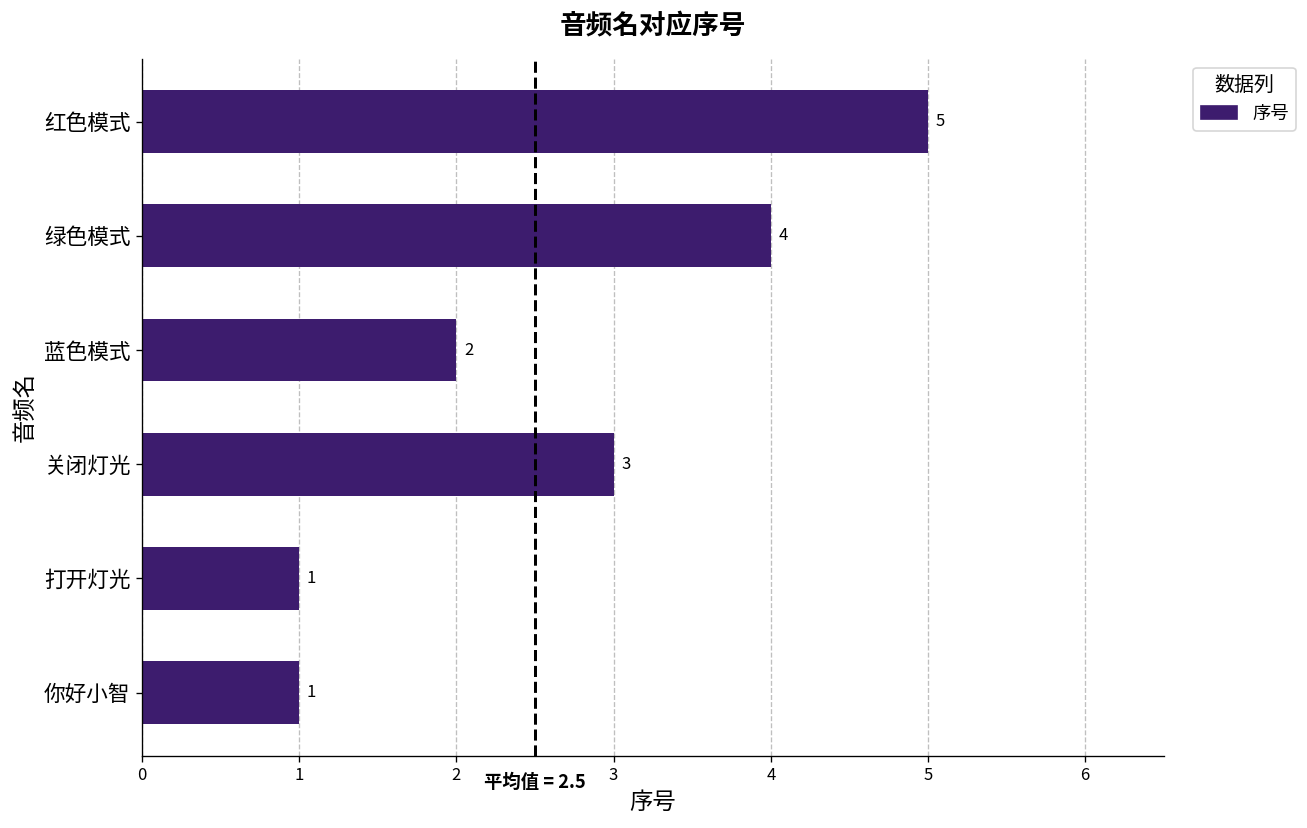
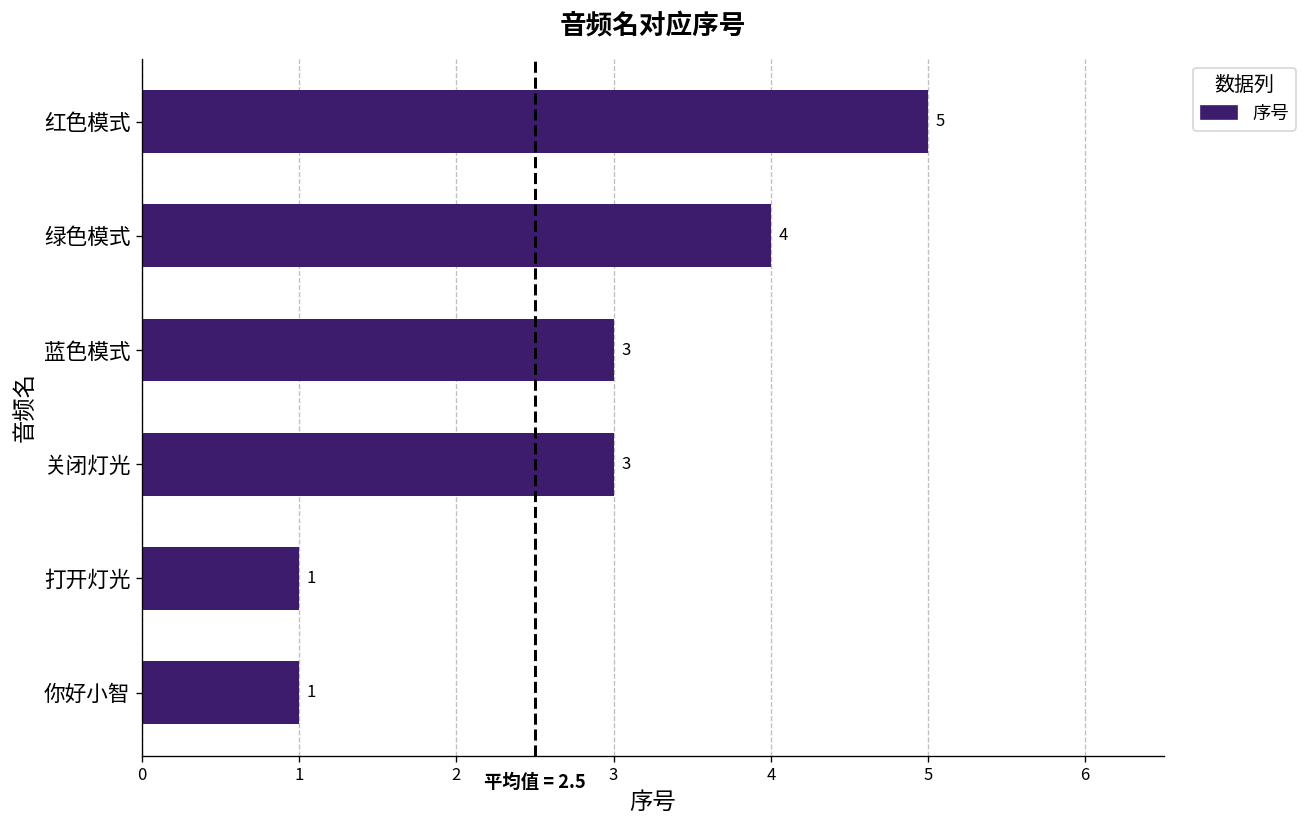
蓝色模式: 2 -> 3
